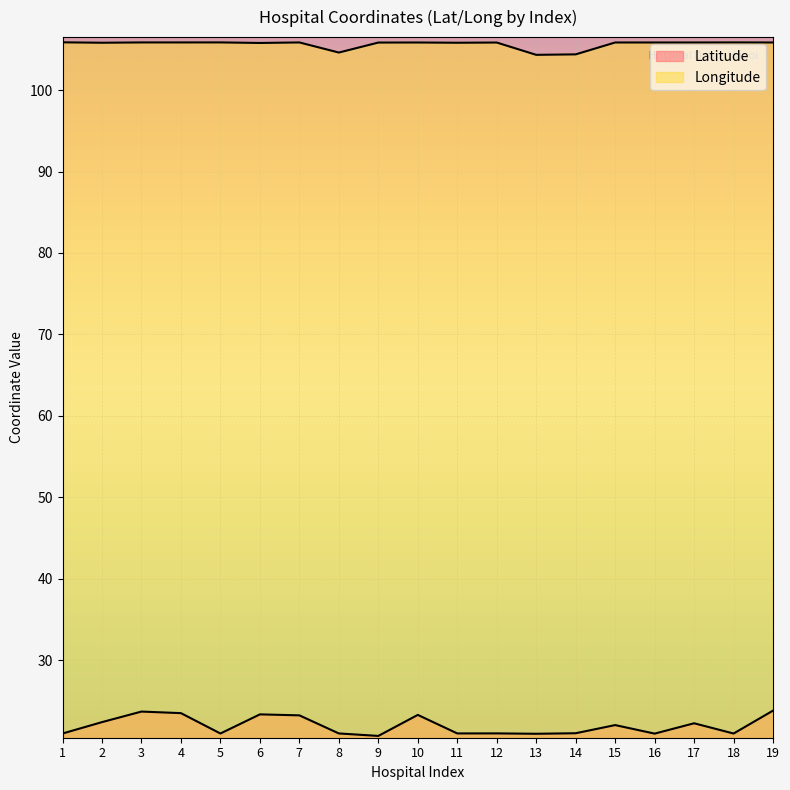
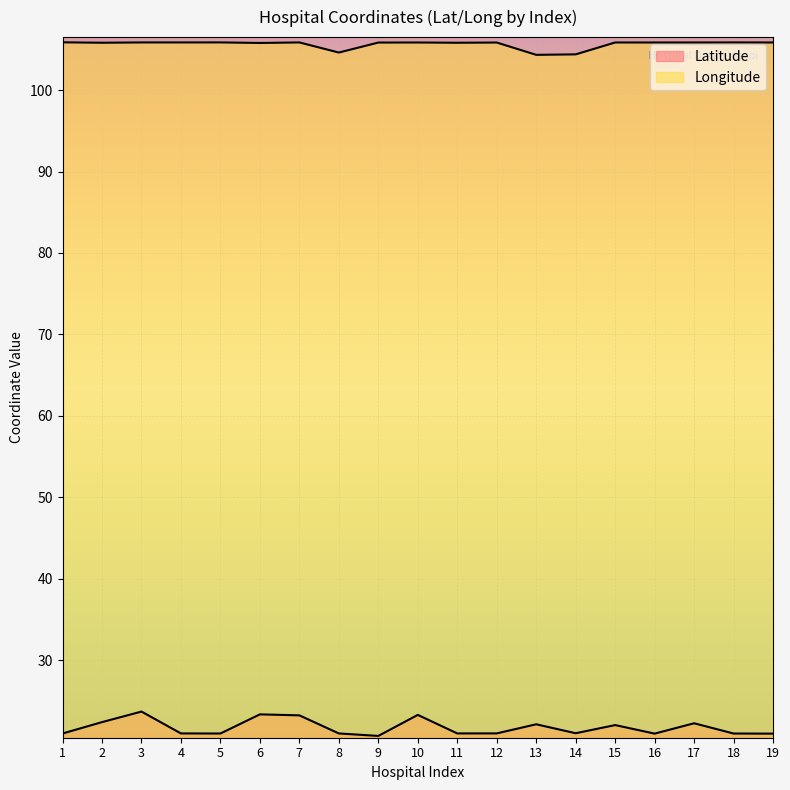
Latitude, 4: 24 -> 21
Latitude, 13: 21 -> 22
Latitude, 19: 24 -> 21
